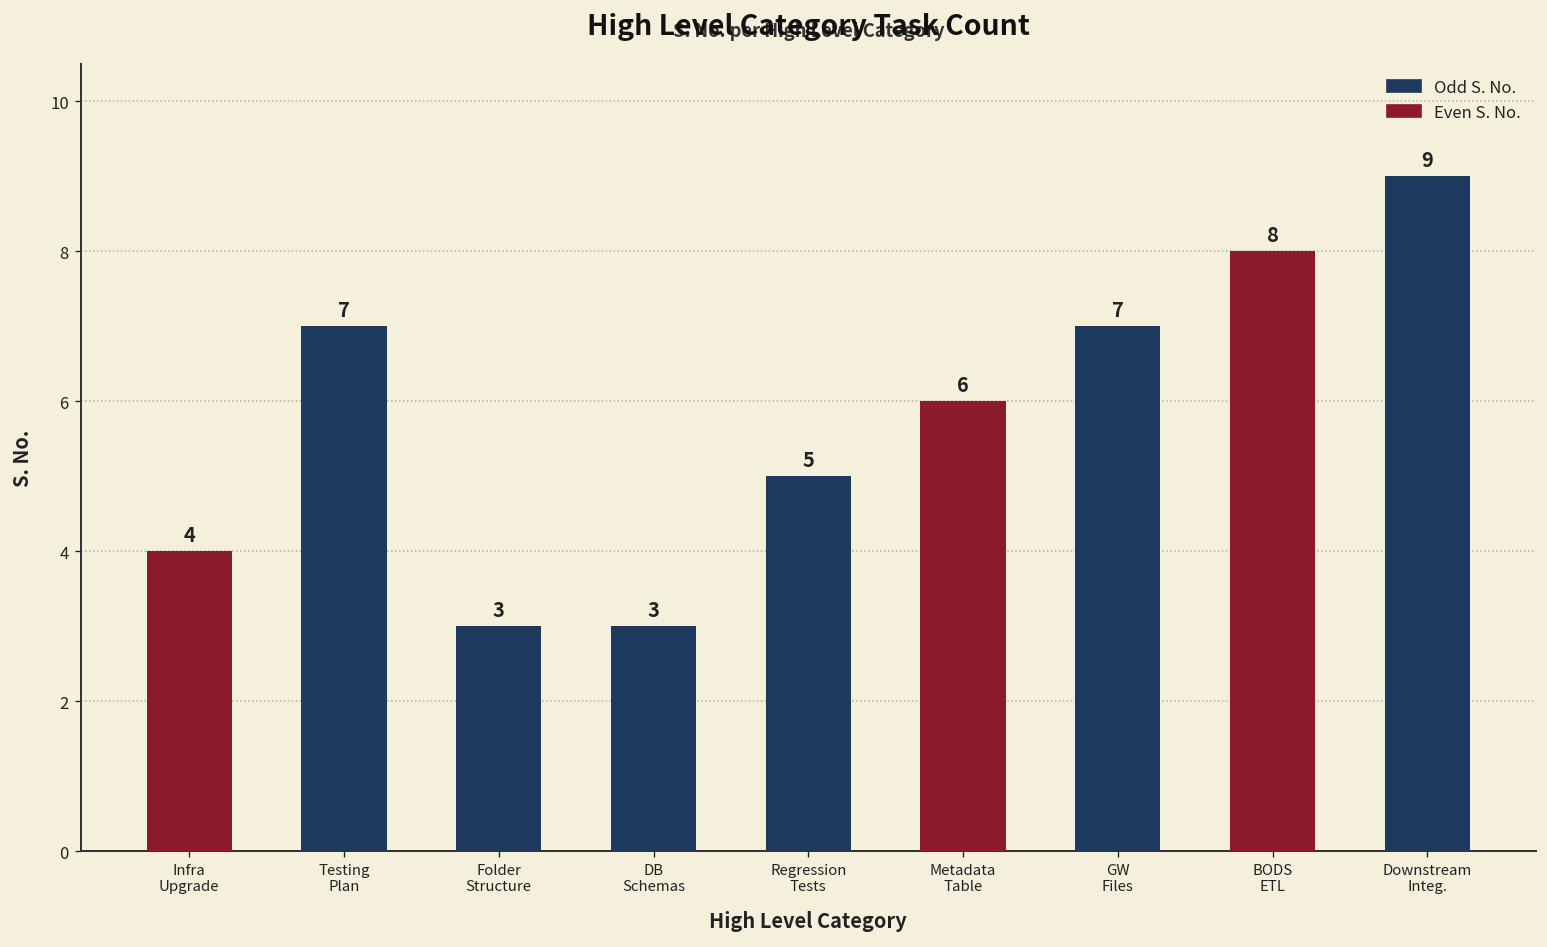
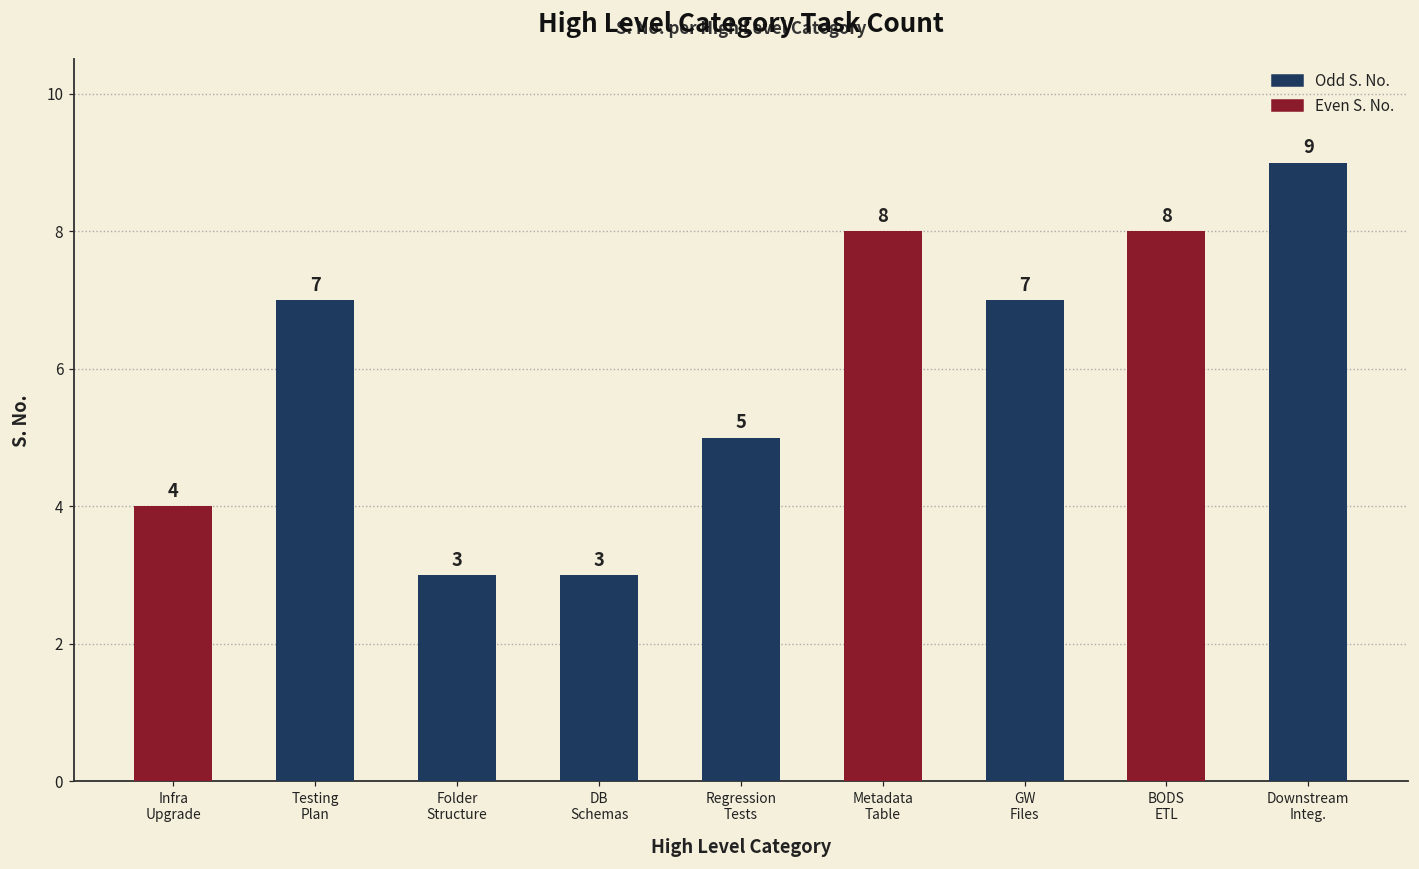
Metadata Table: 6 -> 8
